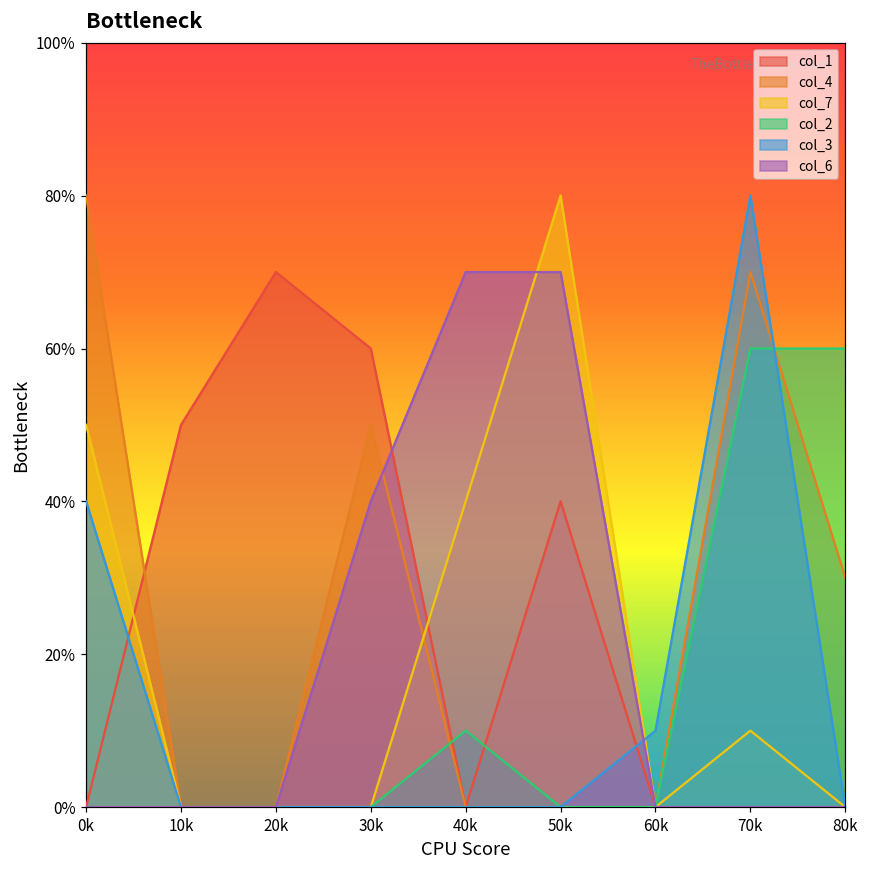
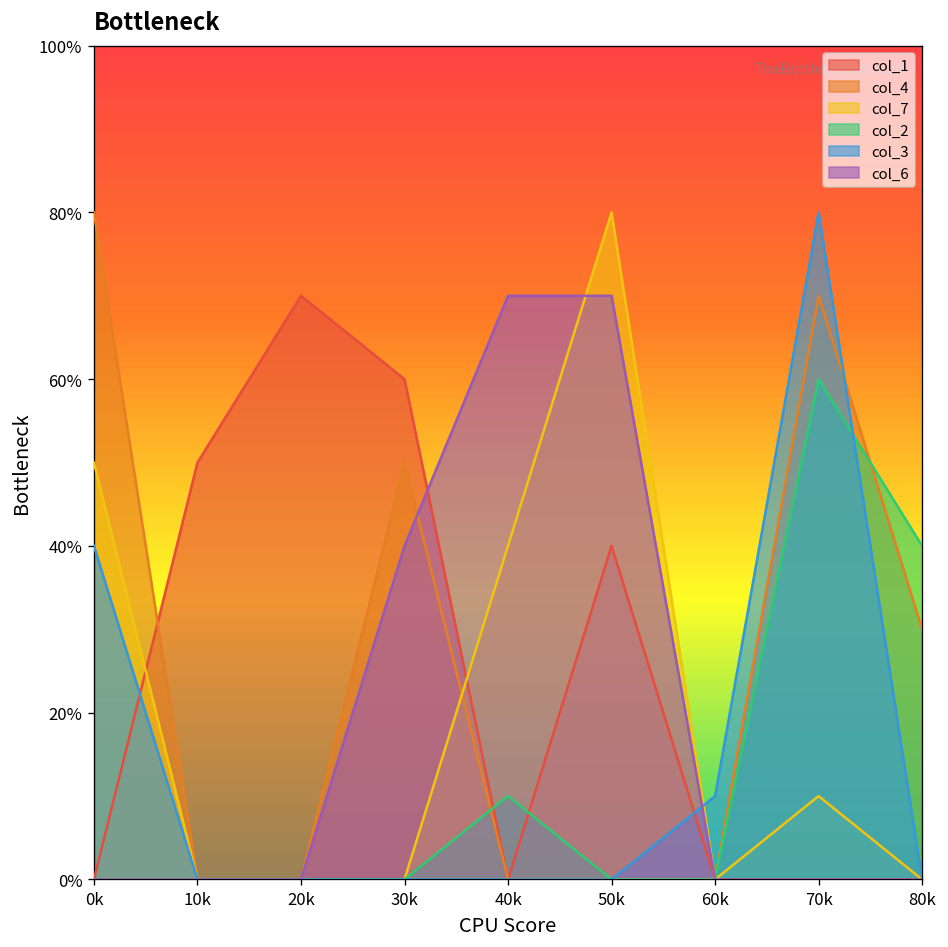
col_2, 80k: 60% -> 40%
